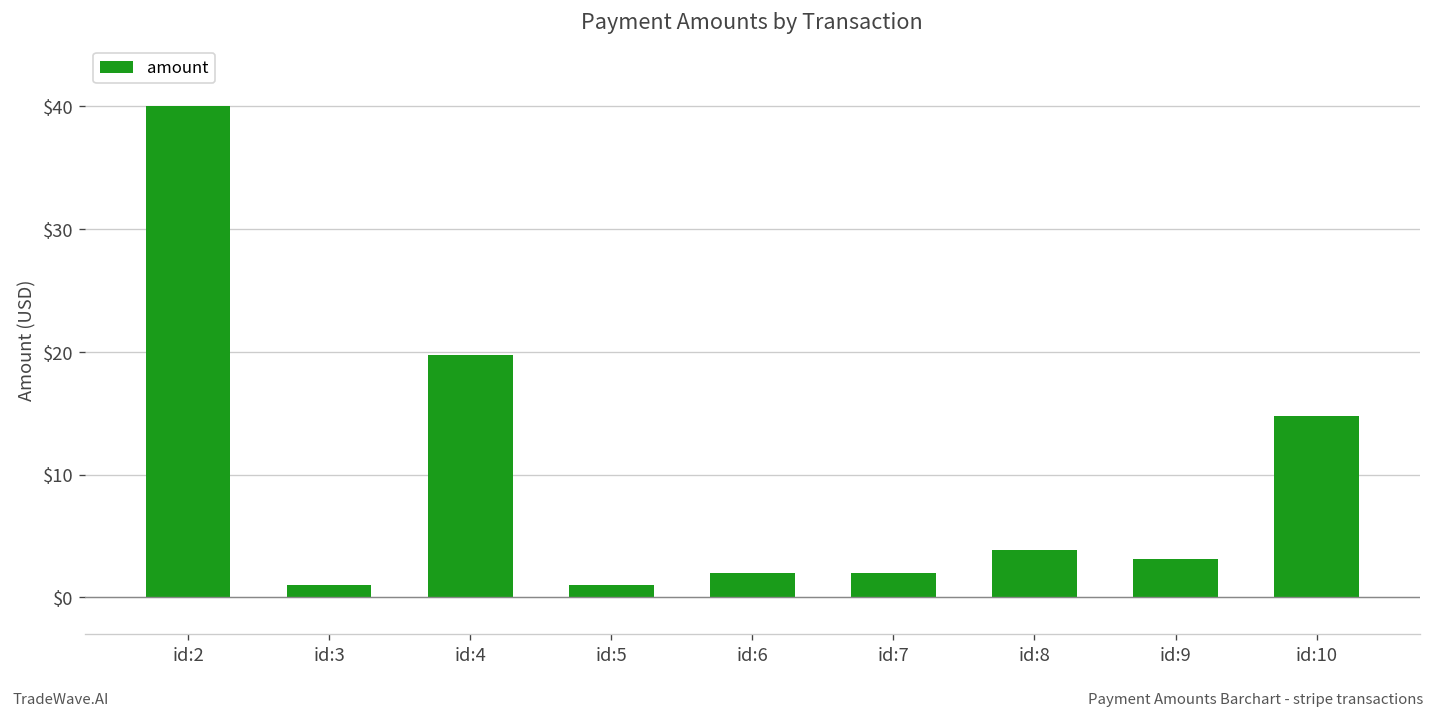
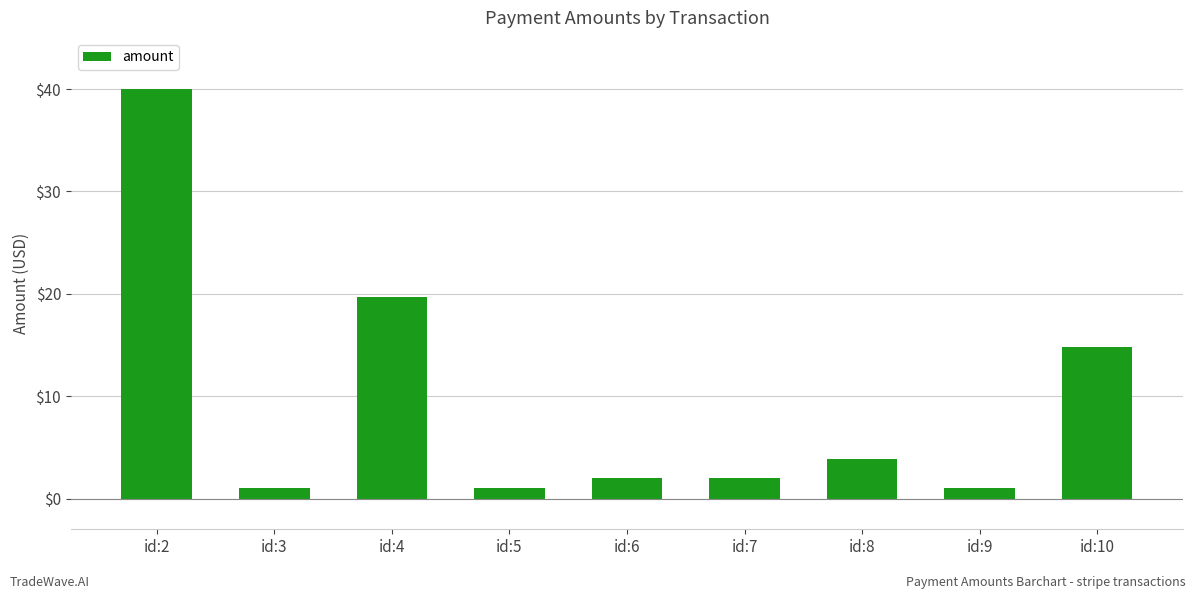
id:9: $3.1 -> $1.0
